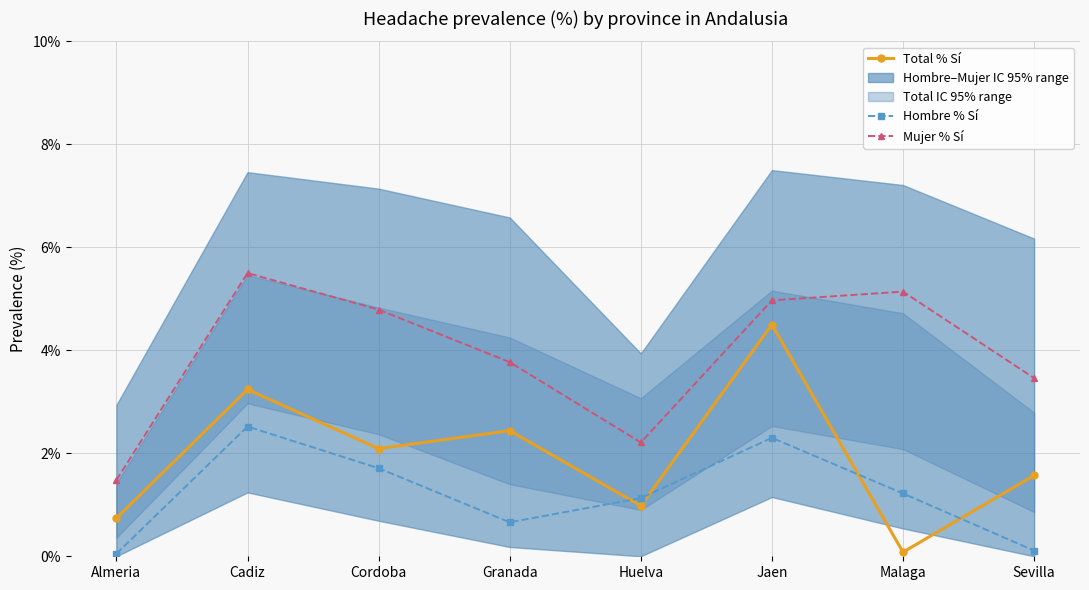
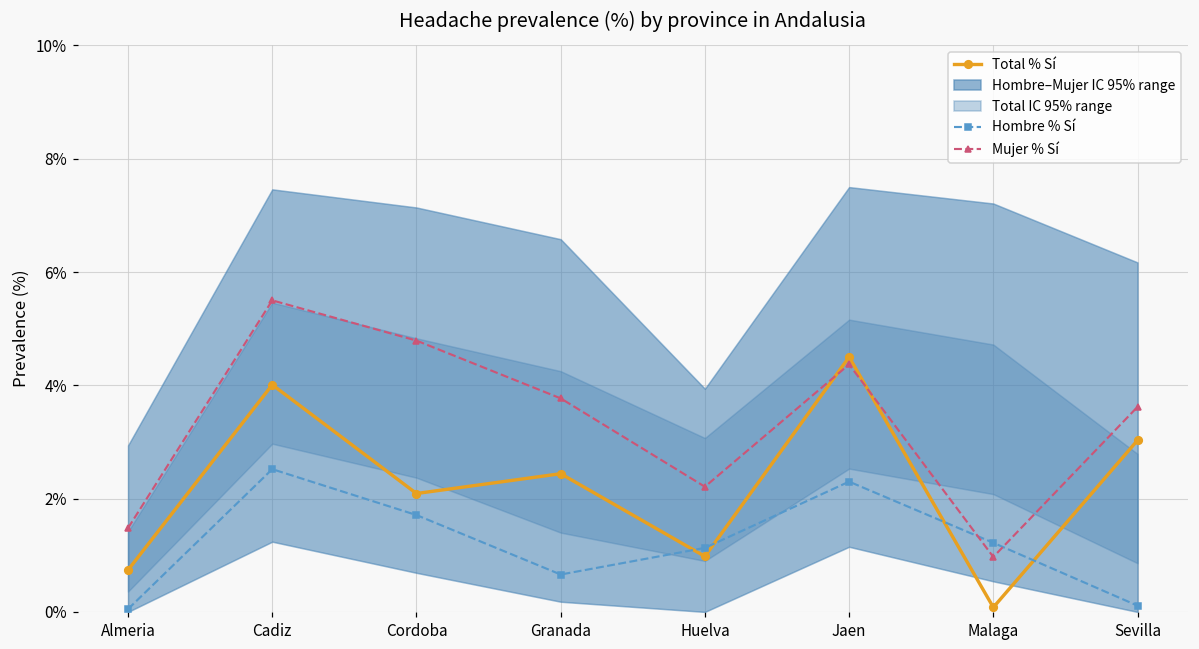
Total % Sí, Cadiz: 3.2% -> 4.0%
Mujer % Sí, Jaen: 5.0% -> 4.4%
Mujer % Sí, Malaga: 5.1% -> 1.0%
Total % Sí, Sevilla: 1.6% -> 3.0%
Mujer % Sí, Sevilla: 3.5% -> 3.6%
